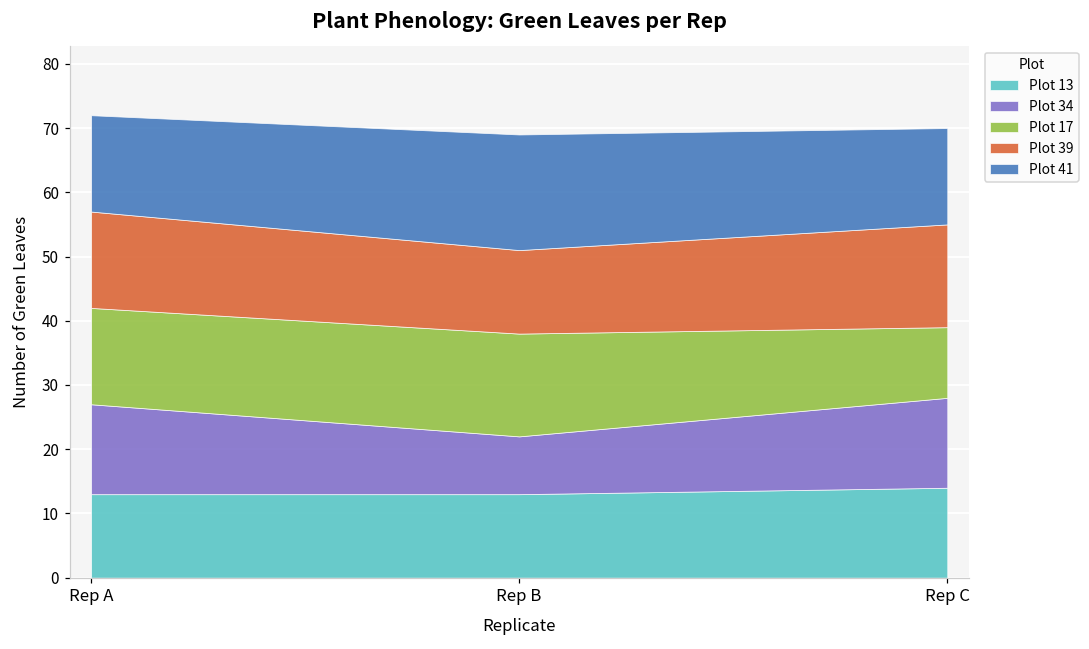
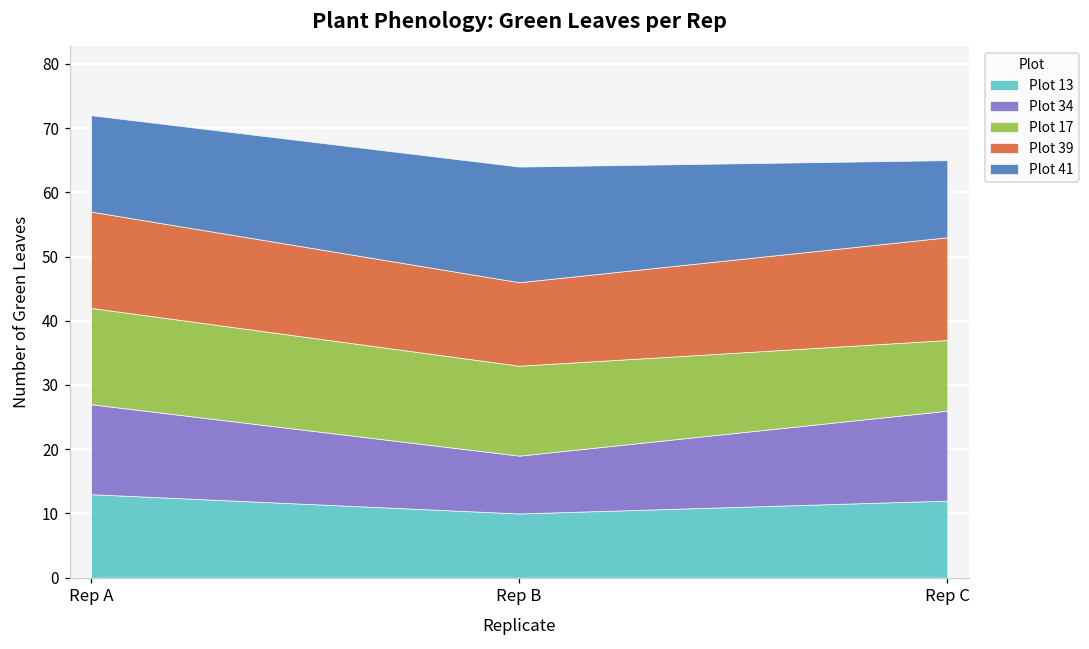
Plot 13, Rep B: 13 -> 10
Plot 17, Rep B: 16 -> 14
Plot 13, Rep C: 14 -> 12
Plot 41, Rep C: 15 -> 12
